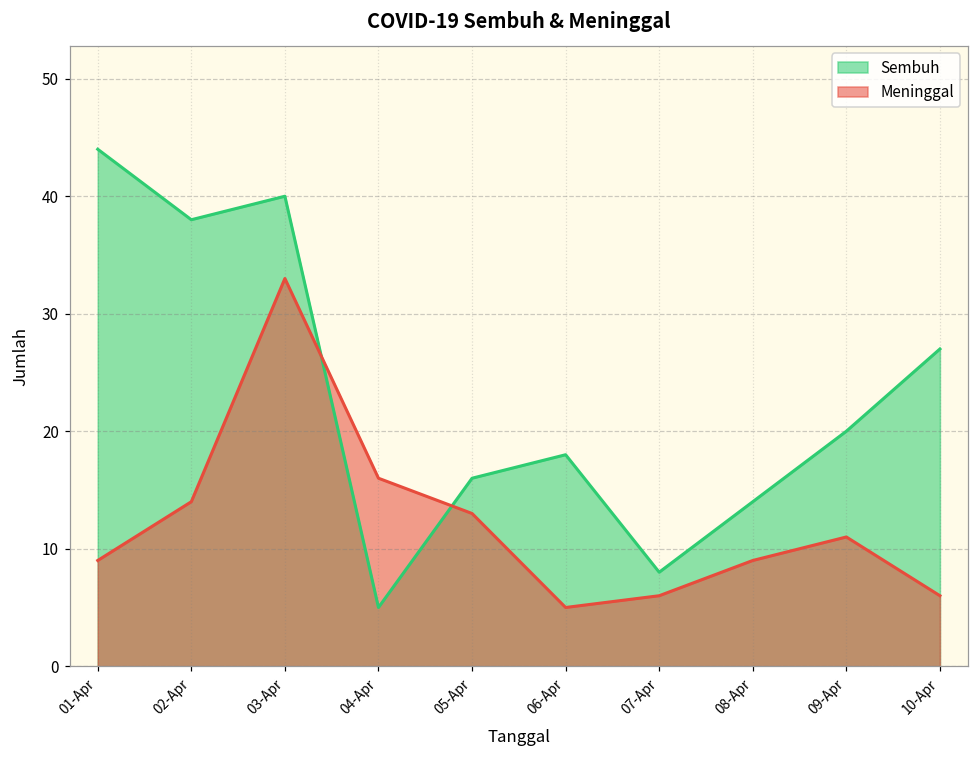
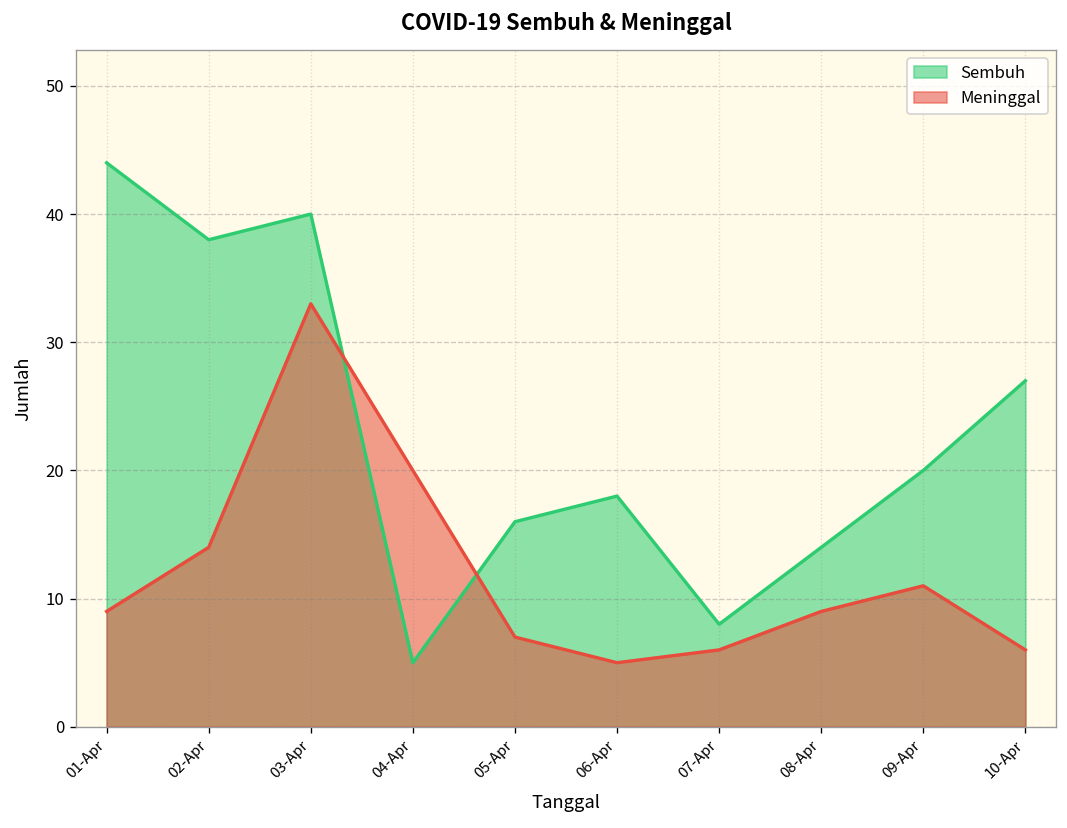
Meninggal, 04-Apr: 16 -> 20
Meninggal, 05-Apr: 13 -> 7
